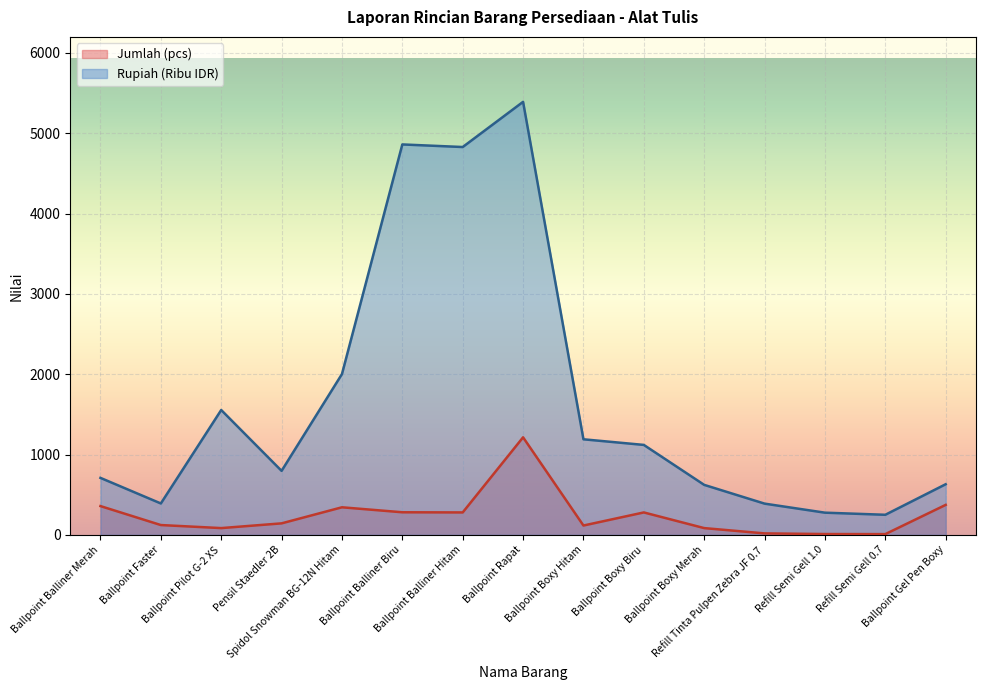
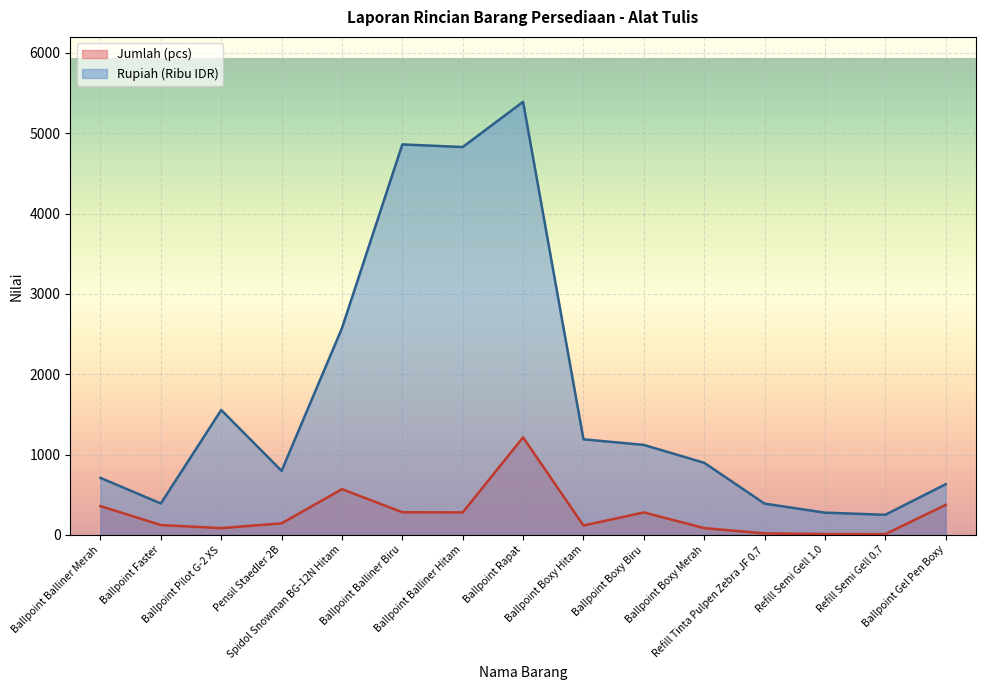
Jumlah (pcs), Spidol Snowman BG-12N Hitam: 300 -> 600
Rupiah (Ribu IDR), Spidol Snowman BG-12N Hitam: 2000 -> 2600
Rupiah (Ribu IDR), Ballpoint Boxy Merah: 600 -> 900
